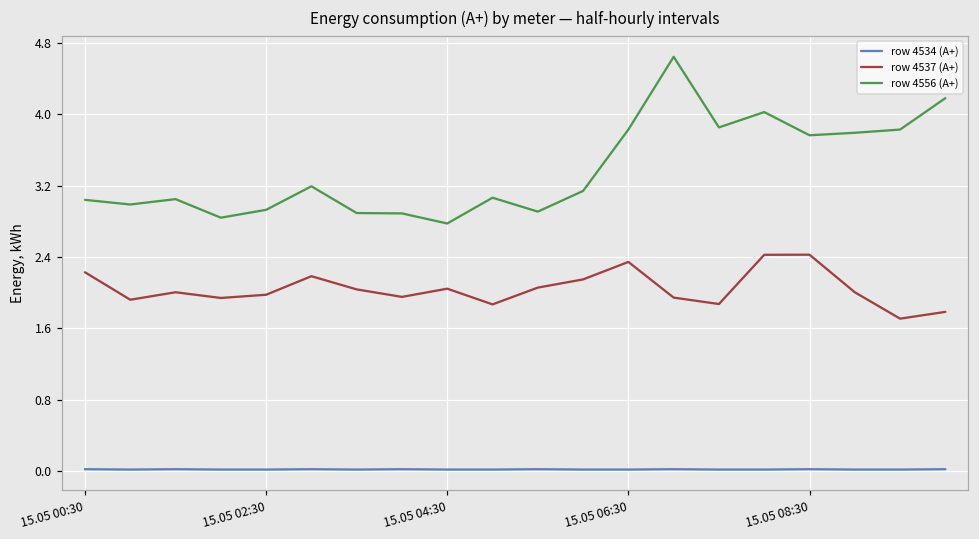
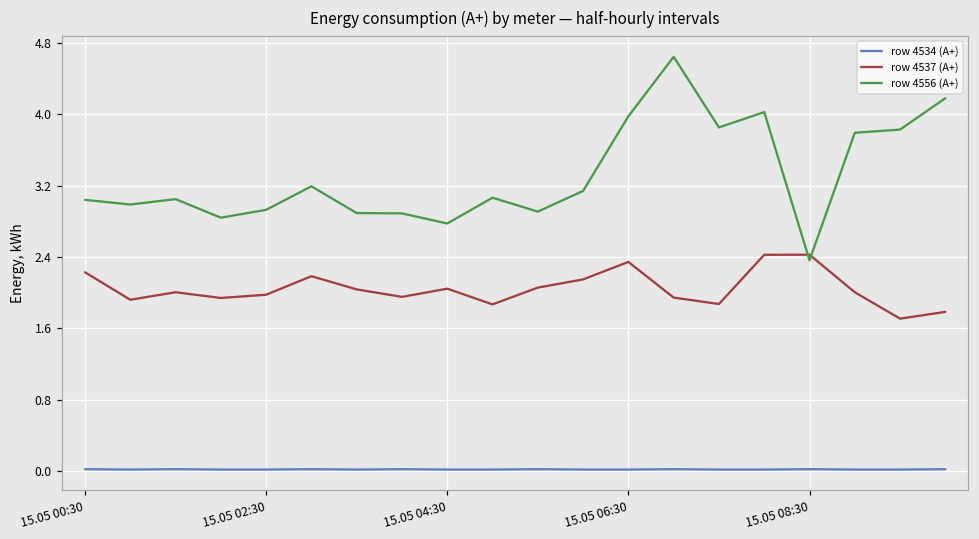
row 4556 (А+), 15.05 06:30: 3.8 -> 4.0
row 4556 (А+), 15.05 08:30: 3.8 -> 2.4
